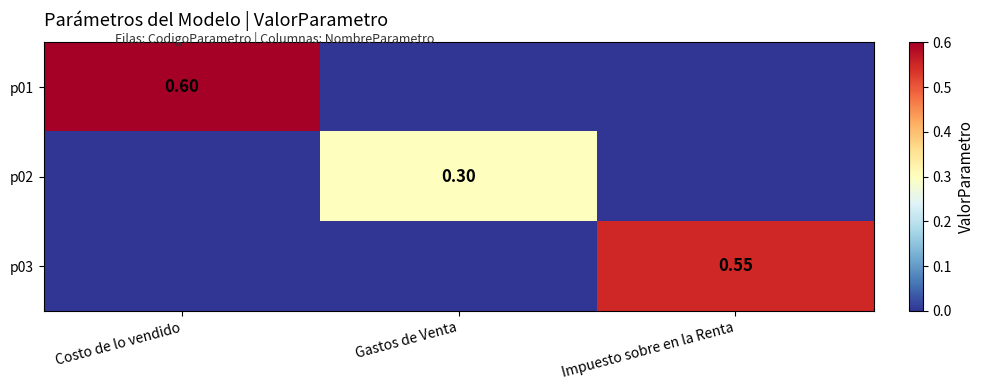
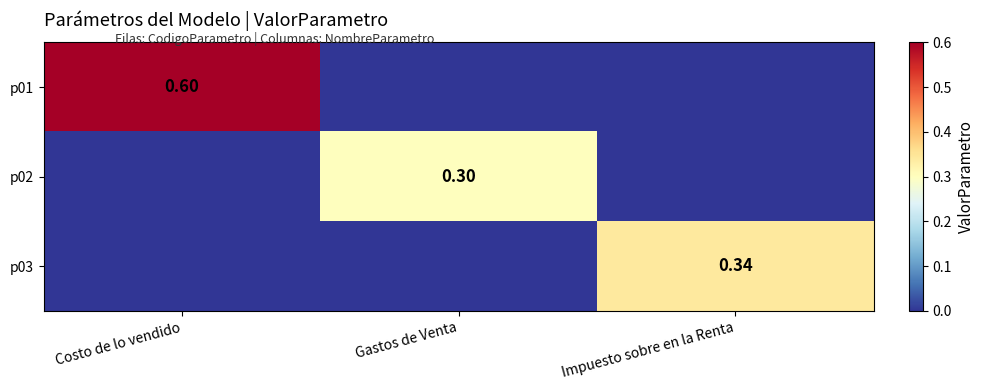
p03, Impuesto sobre en la Renta: 0.55 -> 0.34
